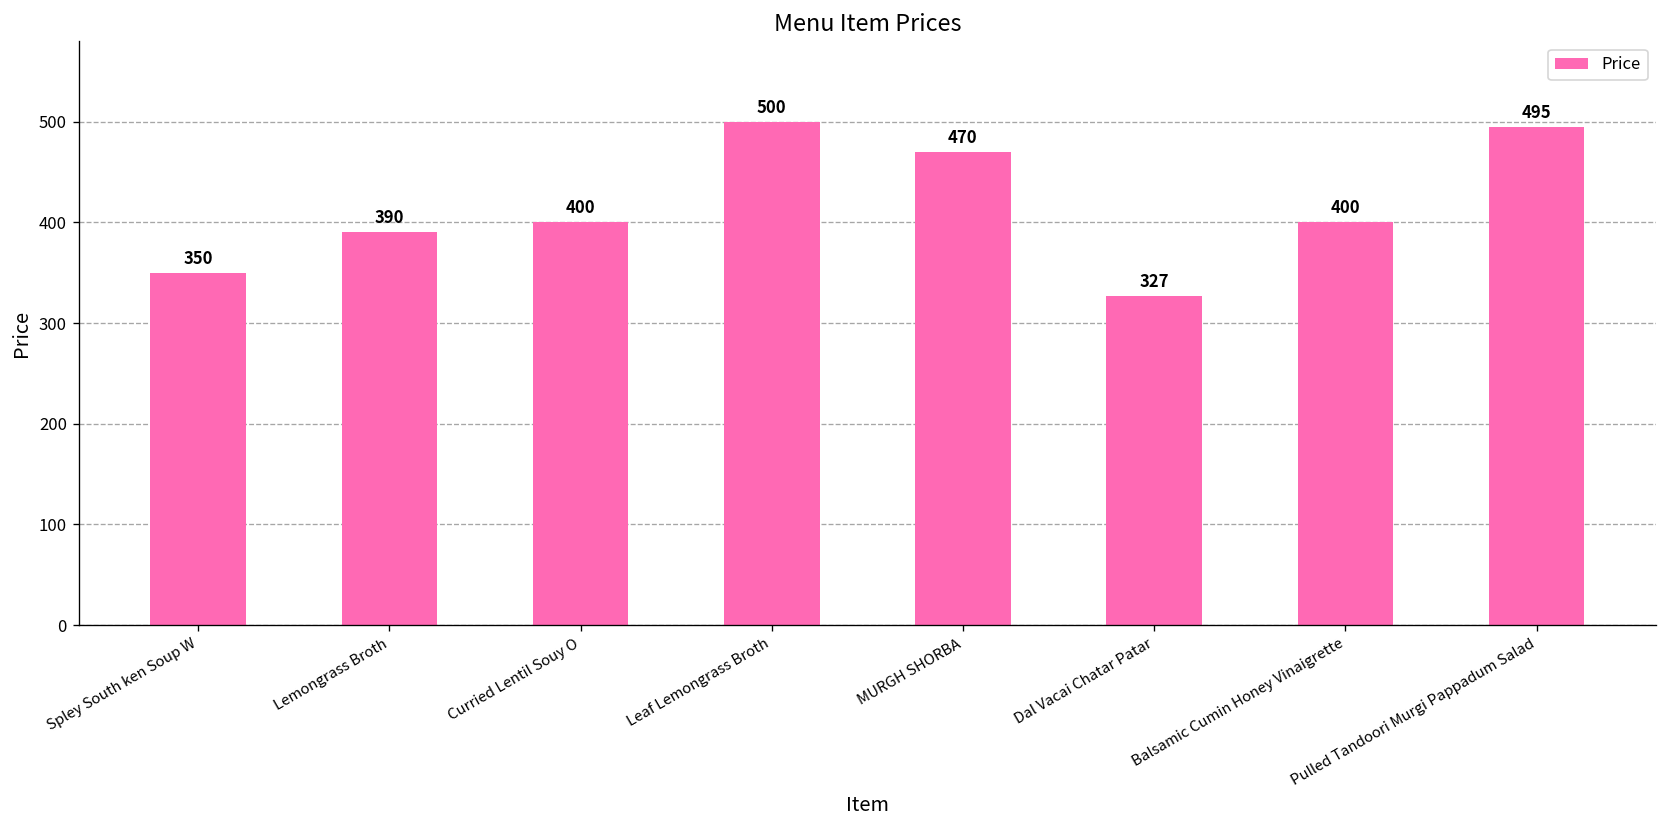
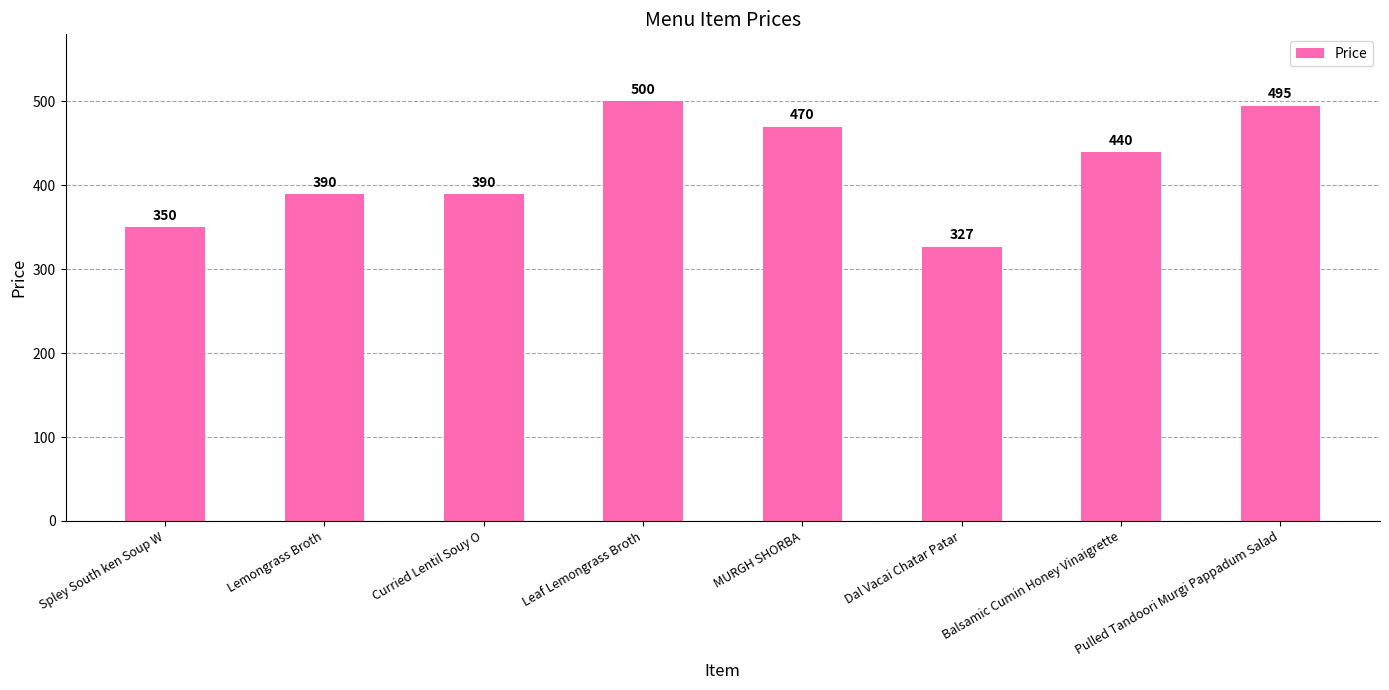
Curried Lentil Souy O: 400 -> 390
Balsamic Cumin Honey Vinaigrette: 400 -> 440
